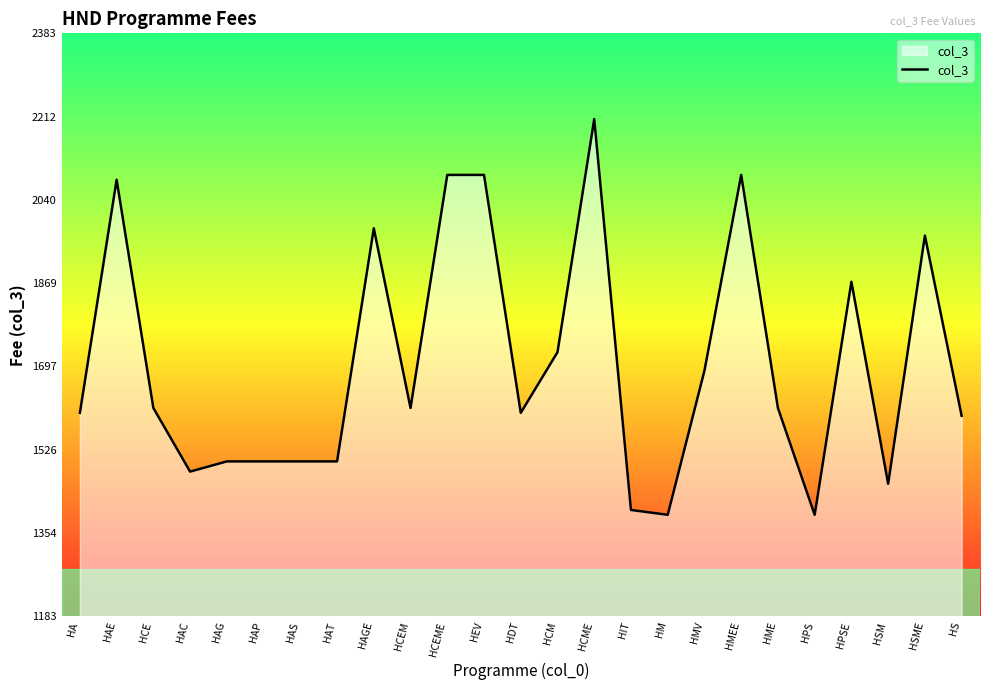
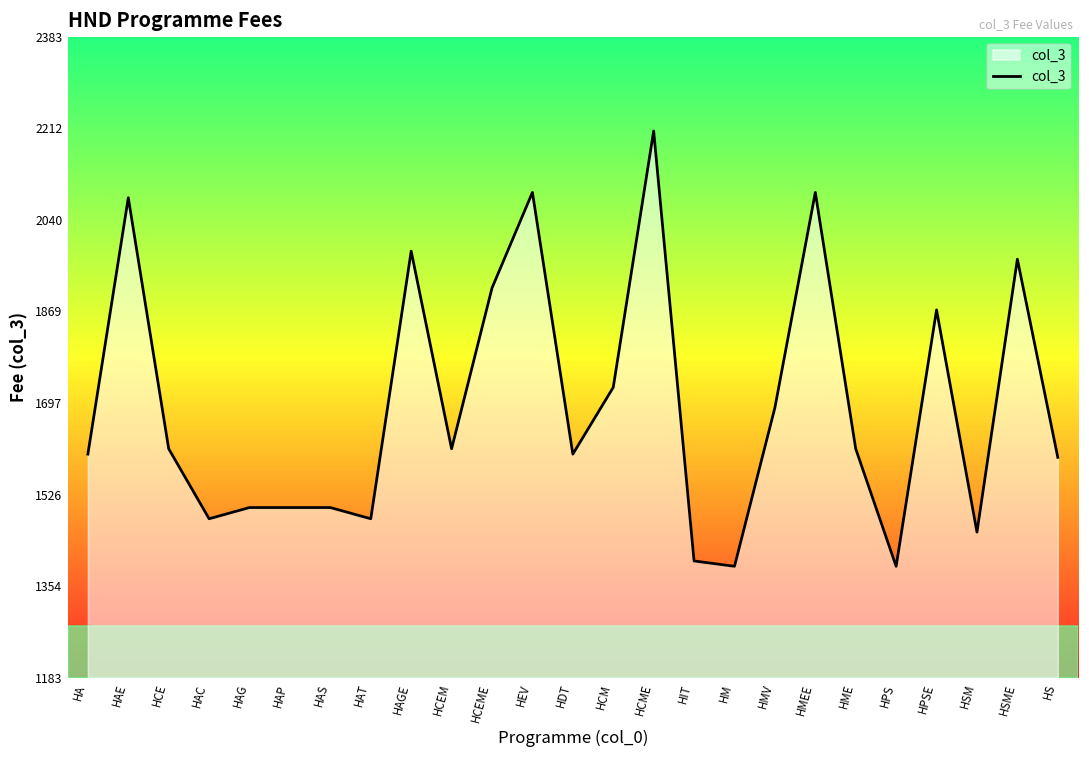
HAT: 1500 -> 1480
HCEME: 2090 -> 1910
